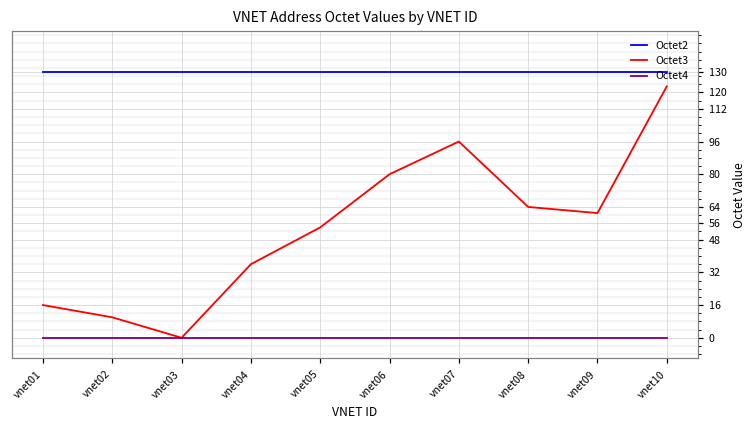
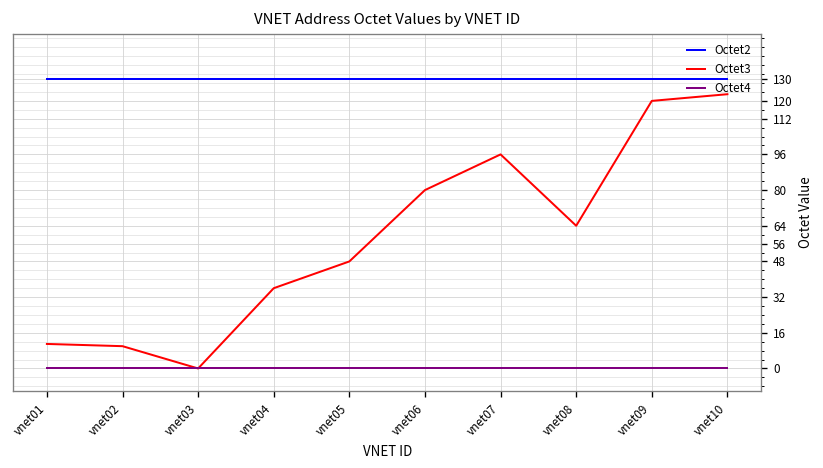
Octet3, vnet01: 16 -> 11
Octet3, vnet05: 54 -> 48
Octet3, vnet09: 61 -> 120
